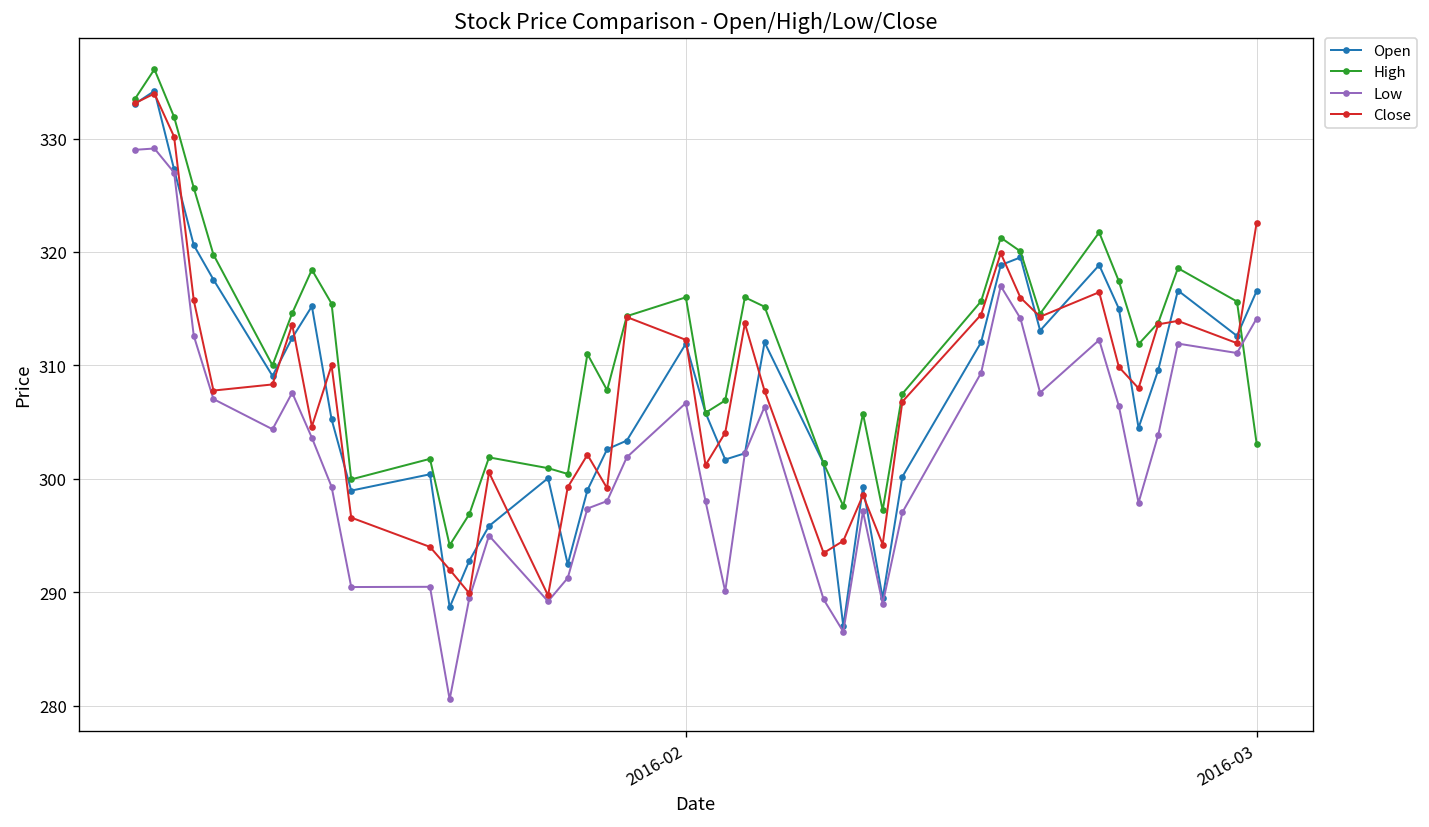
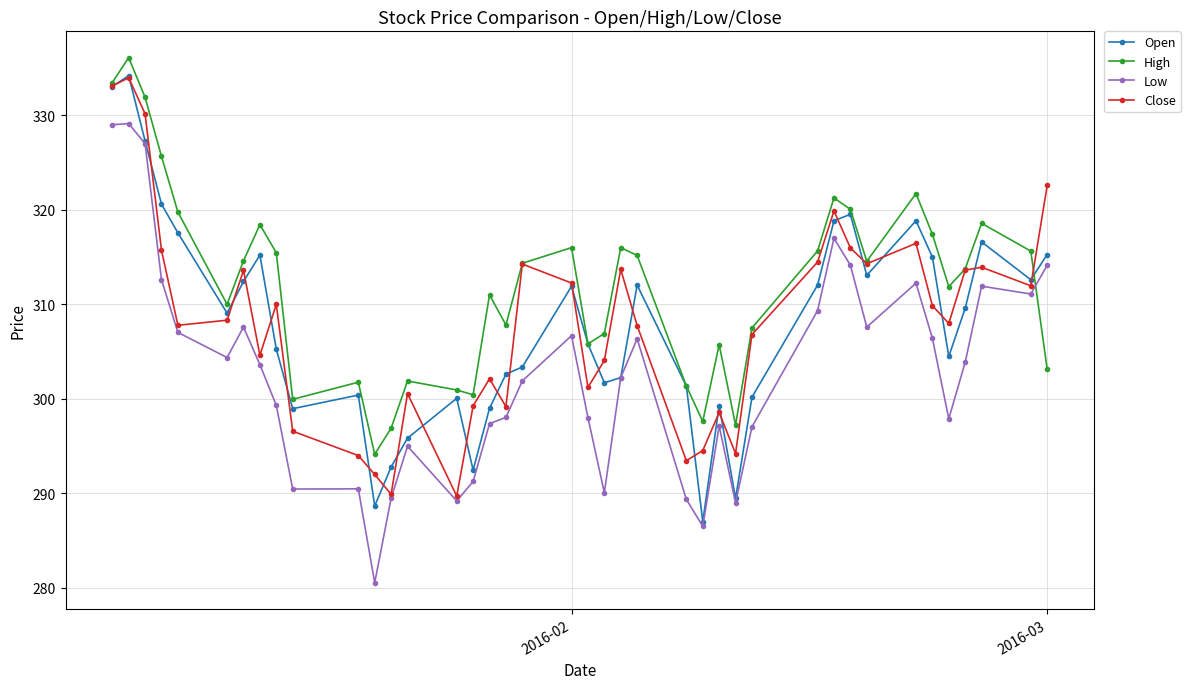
Open, 2016-03: 317 -> 315
